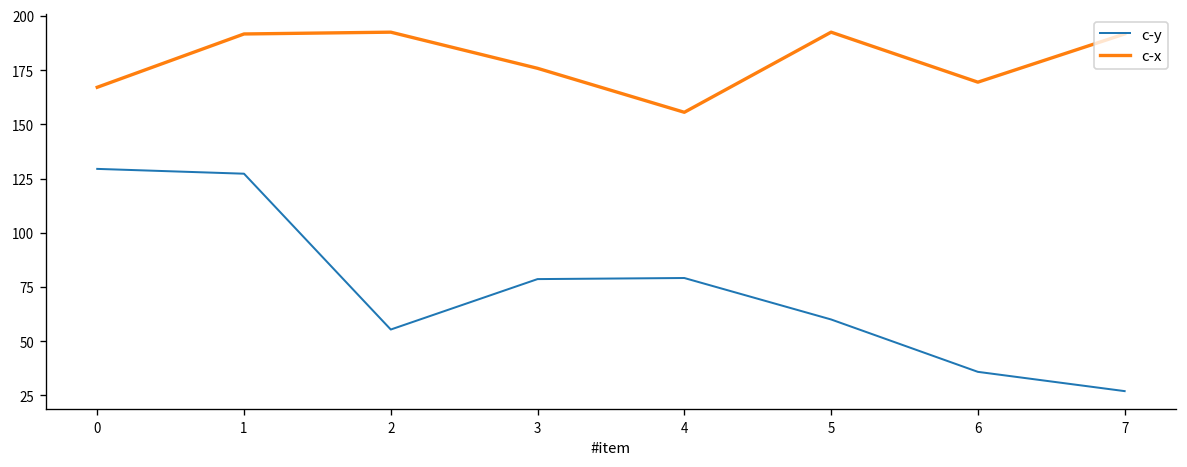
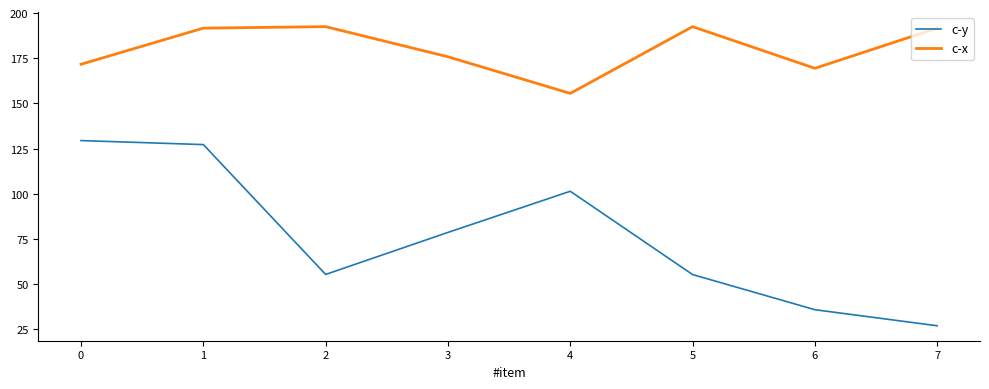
c-x, 0: 167 -> 172
c-y, 4: 79 -> 101
c-y, 5: 60 -> 55
